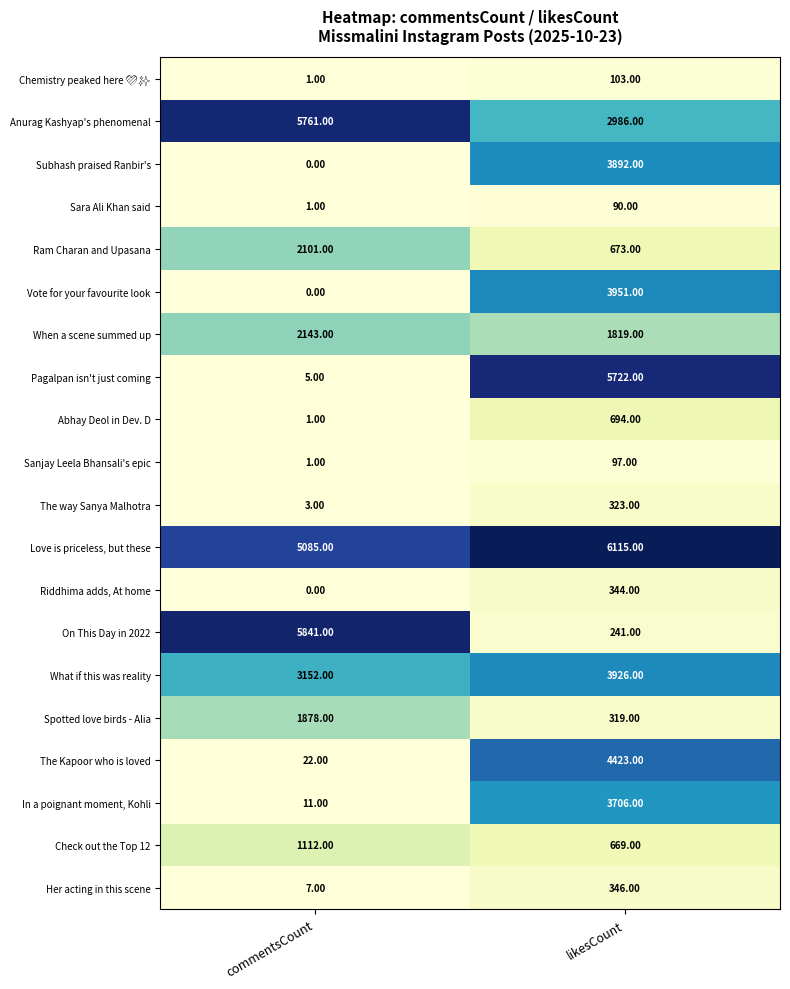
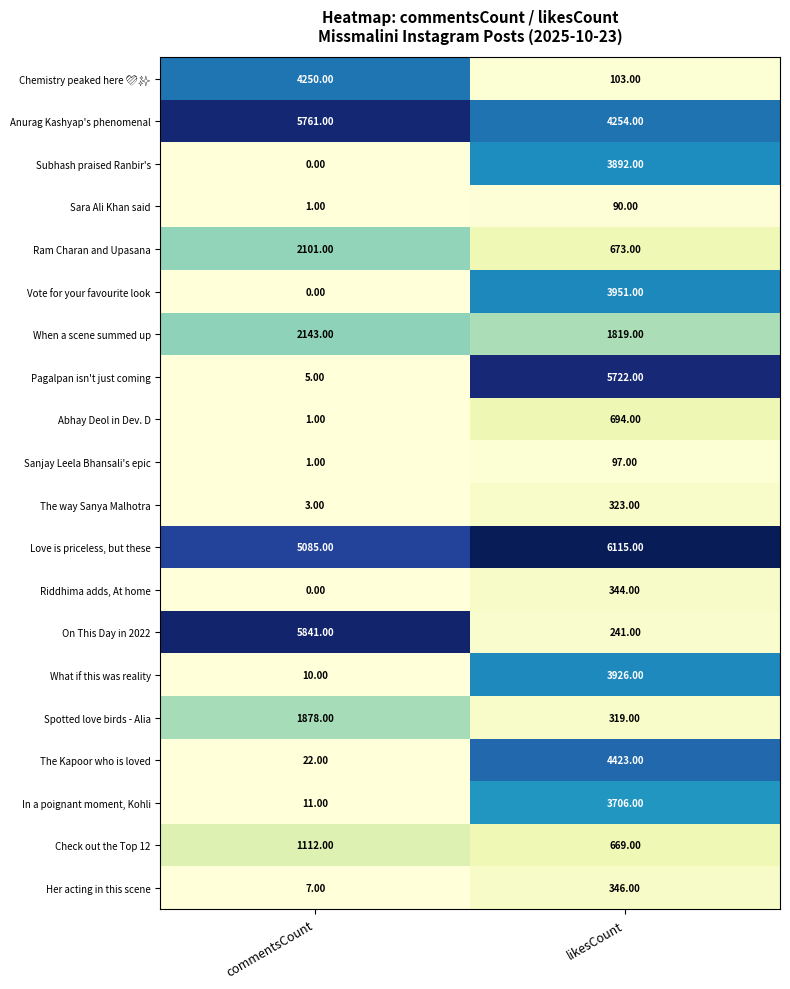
Chemistry peaked here 🩷✨, commentsCount: 1.00 -> 4250.00
Anurag Kashyap's phenomenal, likesCount: 2986.00 -> 4254.00
What if this was reality, commentsCount: 3152.00 -> 10.00
